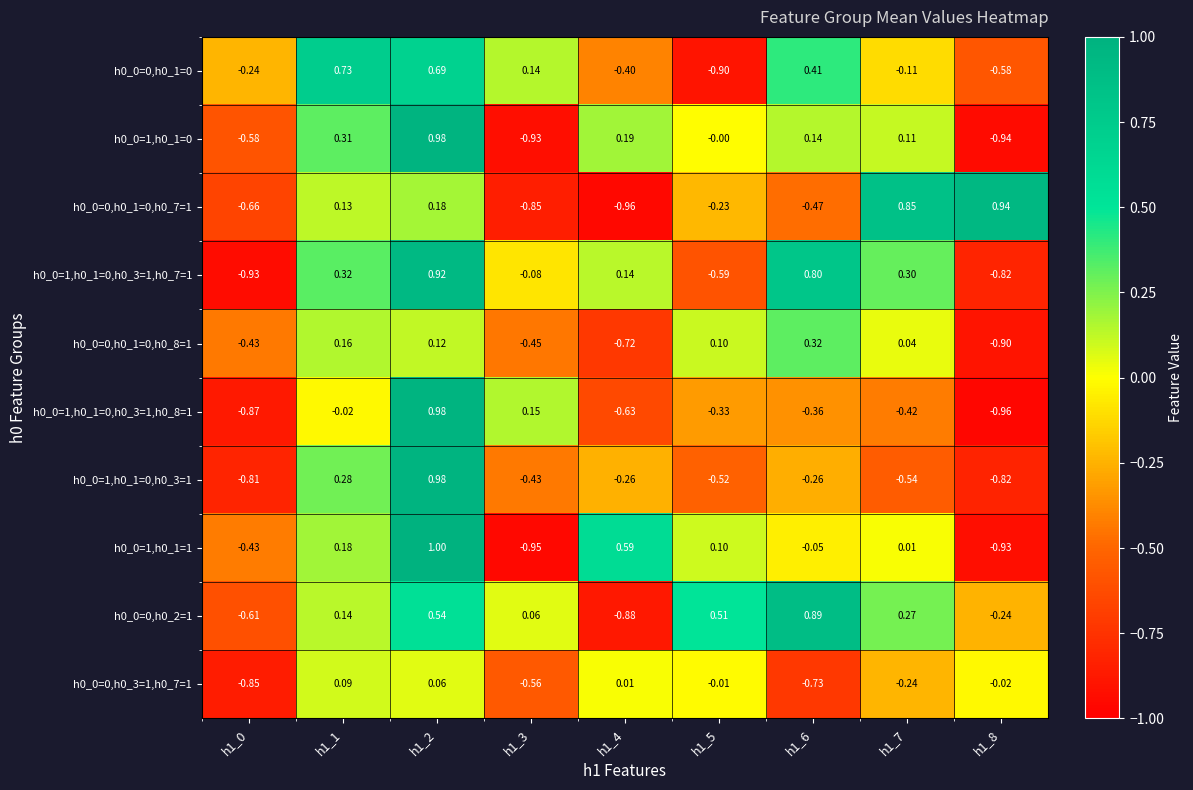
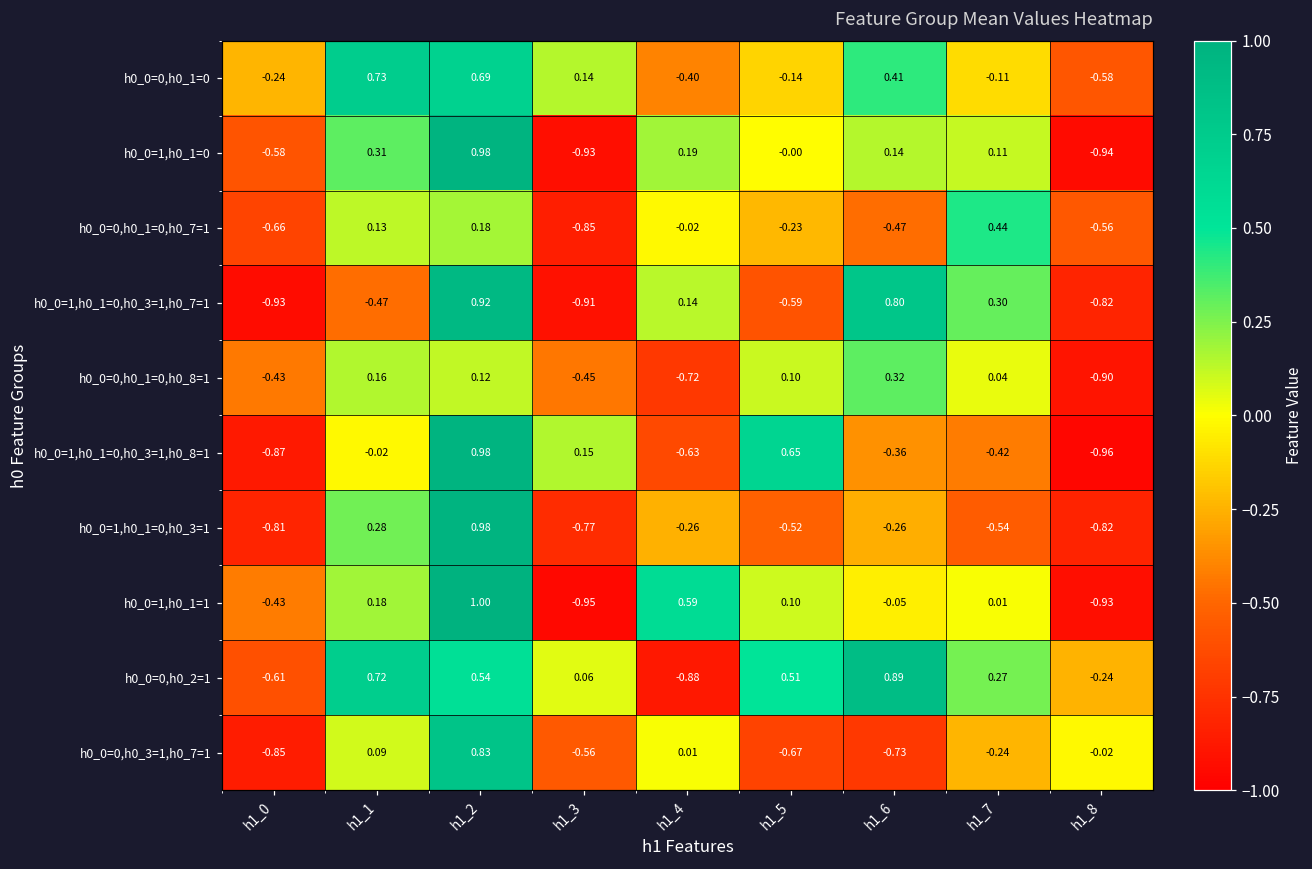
h0_0=0,h0_1=0, h1_5: -0.90 -> -0.14
h0_0=0,h0_1=0,h0_7=1, h1_4: -0.96 -> -0.02
h0_0=0,h0_1=0,h0_7=1, h1_7: 0.85 -> 0.44
h0_0=0,h0_1=0,h0_7=1, h1_8: 0.94 -> -0.56
h0_0=1,h0_1=0,h0_3=1,h0_7=1, h1_1: 0.32 -> -0.47
h0_0=1,h0_1=0,h0_3=1,h0_7=1, h1_3: -0.08 -> -0.91
h0_0=1,h0_1=0,h0_3=1,h0_8=1, h1_5: -0.33 -> 0.65
h0_0=1,h0_1=0,h0_3=1, h1_3: -0.43 -> -0.77
h0_0=0,h0_2=1, h1_1: 0.14 -> 0.72
h0_0=0,h0_3=1,h0_7=1, h1_2: 0.06 -> 0.83
h0_0=0,h0_3=1,h0_7=1, h1_5: -0.01 -> -0.67
